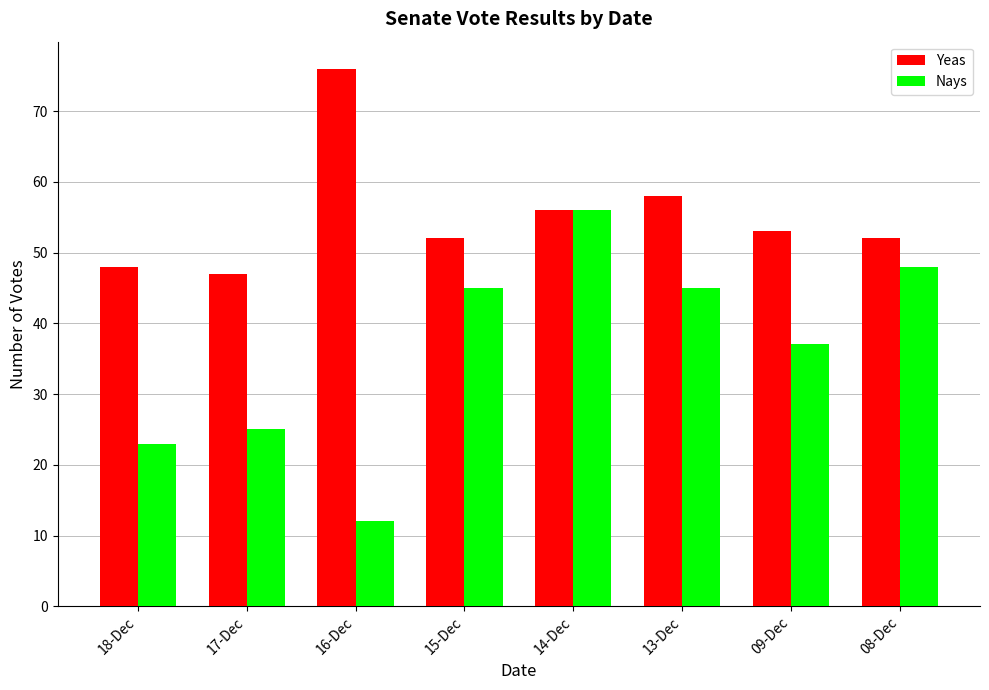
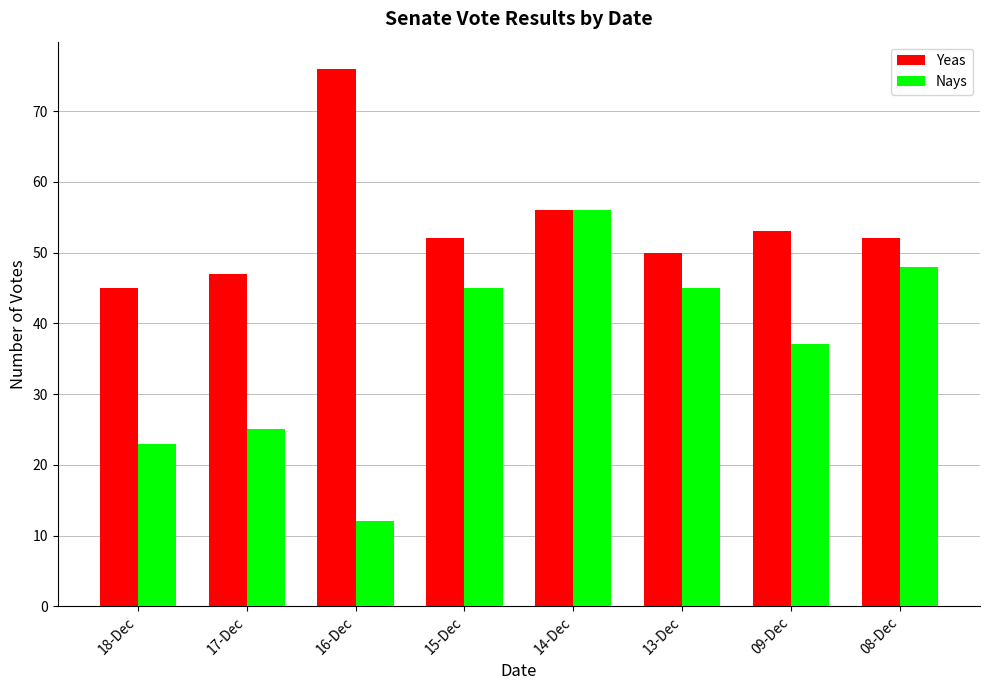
Yeas, 18-Dec: 48 -> 45
Yeas, 13-Dec: 58 -> 50
